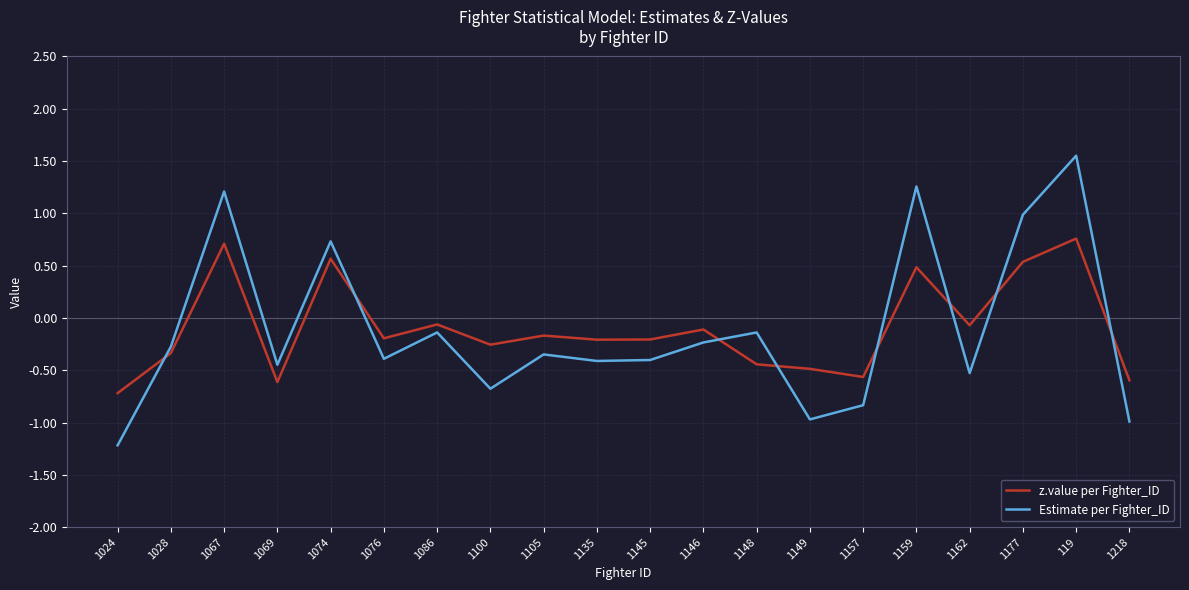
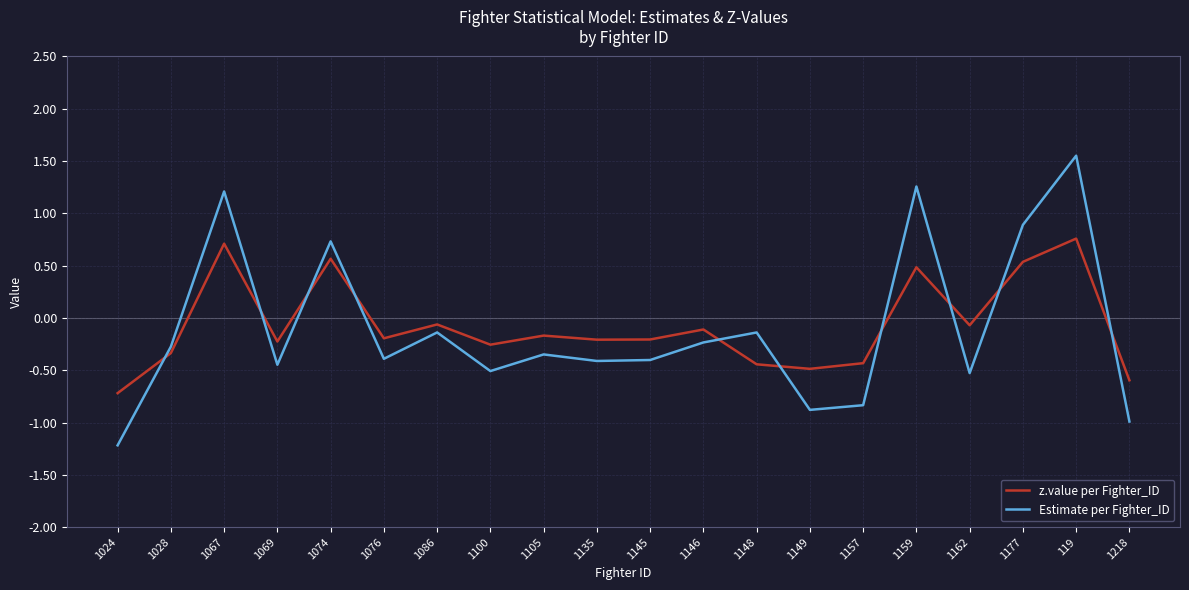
z.value per Fighter_ID, 1069: -0.61 -> -0.23
Estimate per Fighter_ID, 1100: -0.68 -> -0.51
Estimate per Fighter_ID, 1149: -0.97 -> -0.88
z.value per Fighter_ID, 1157: -0.56 -> -0.43
Estimate per Fighter_ID, 1177: 0.99 -> 0.89
